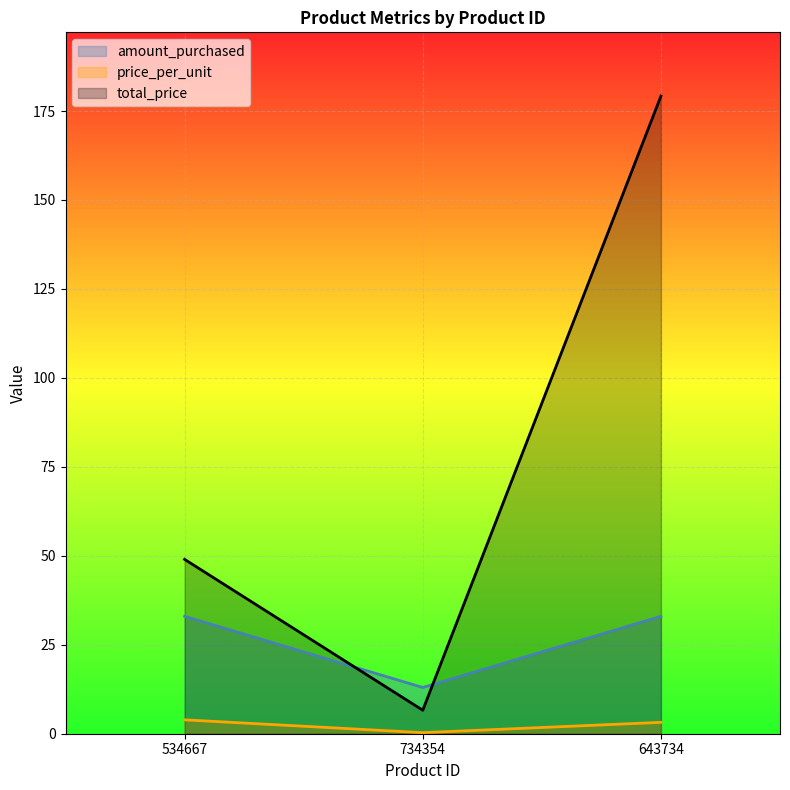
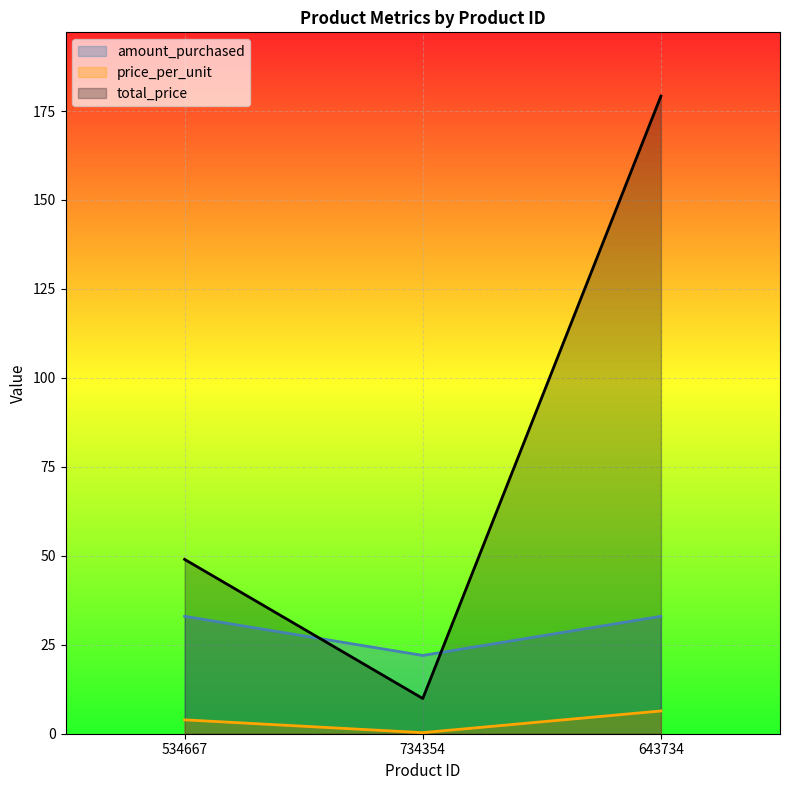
amount_purchased, 734354: 13 -> 22
total_price, 734354: 7 -> 10
price_per_unit, 643734: 3 -> 6
